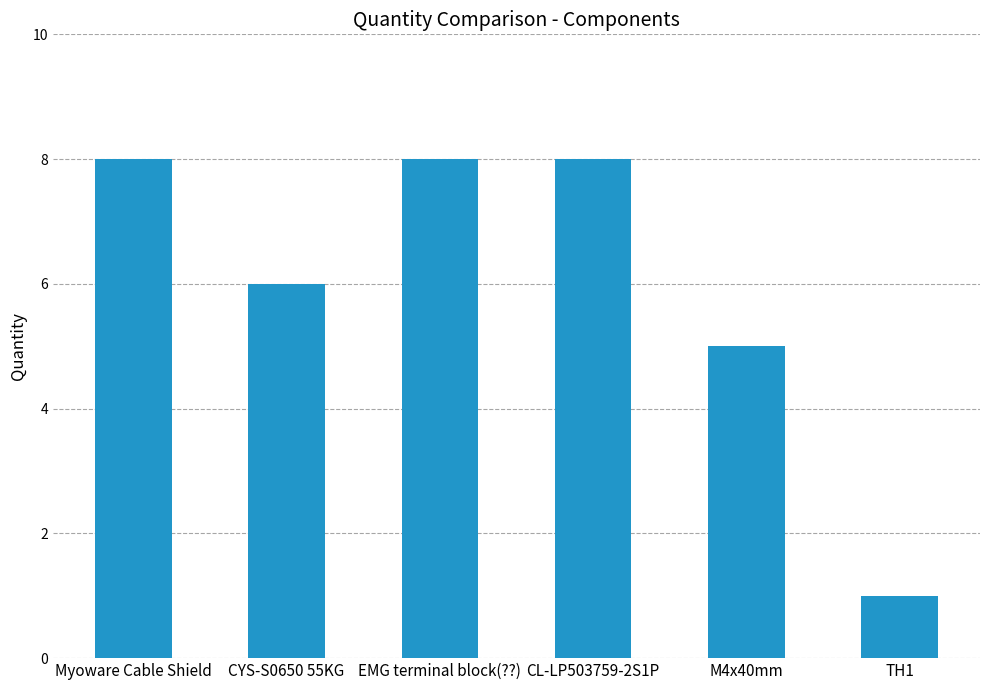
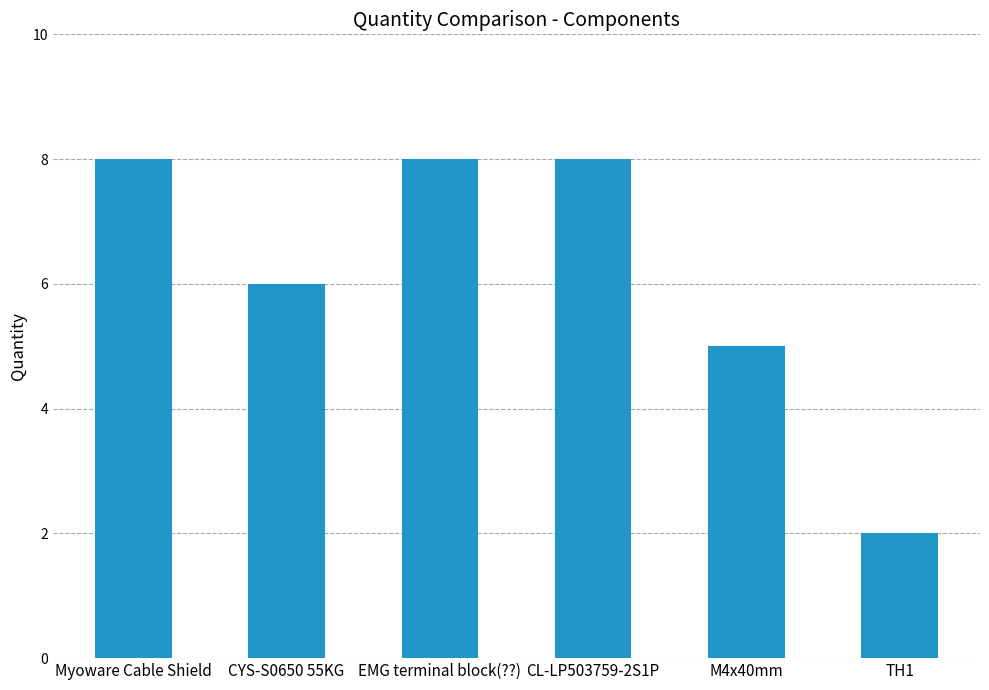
TH1: 1 -> 2
